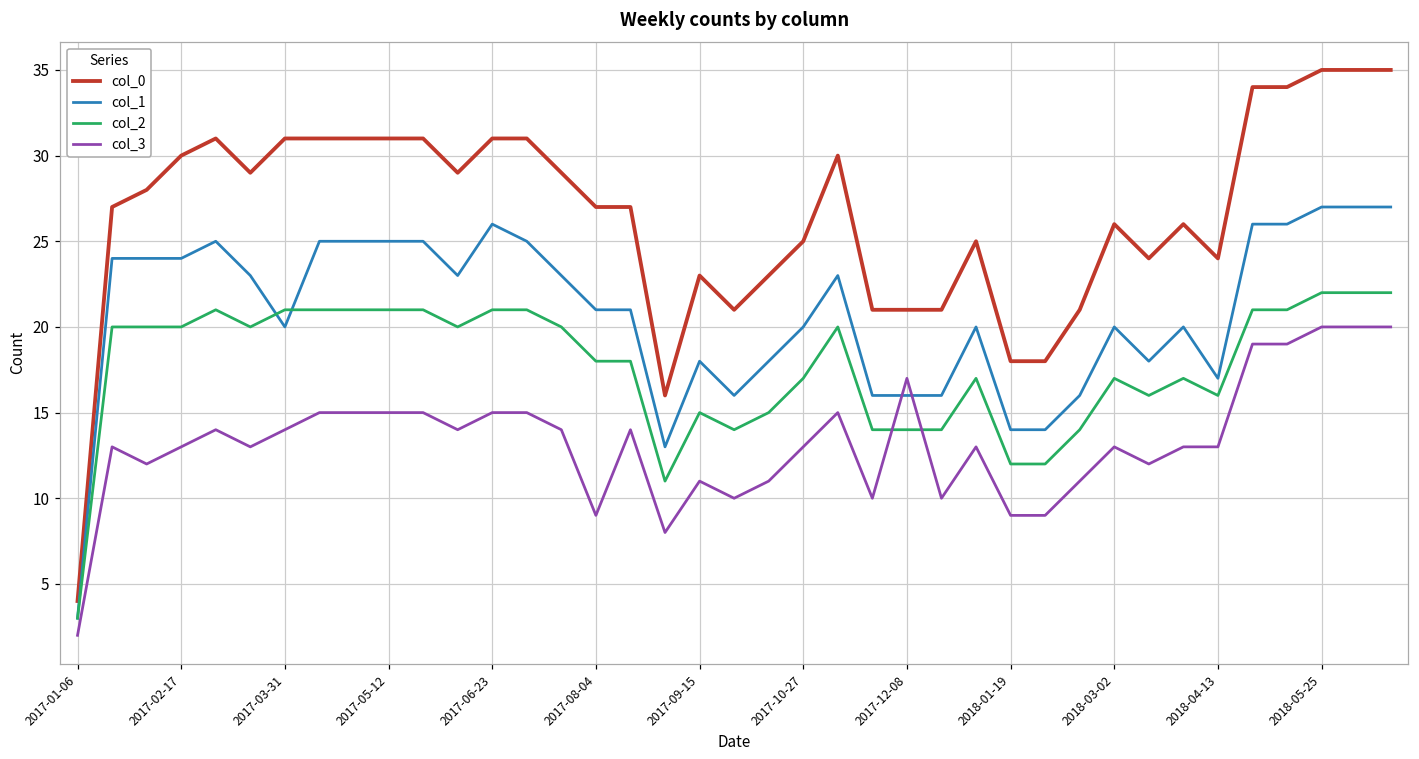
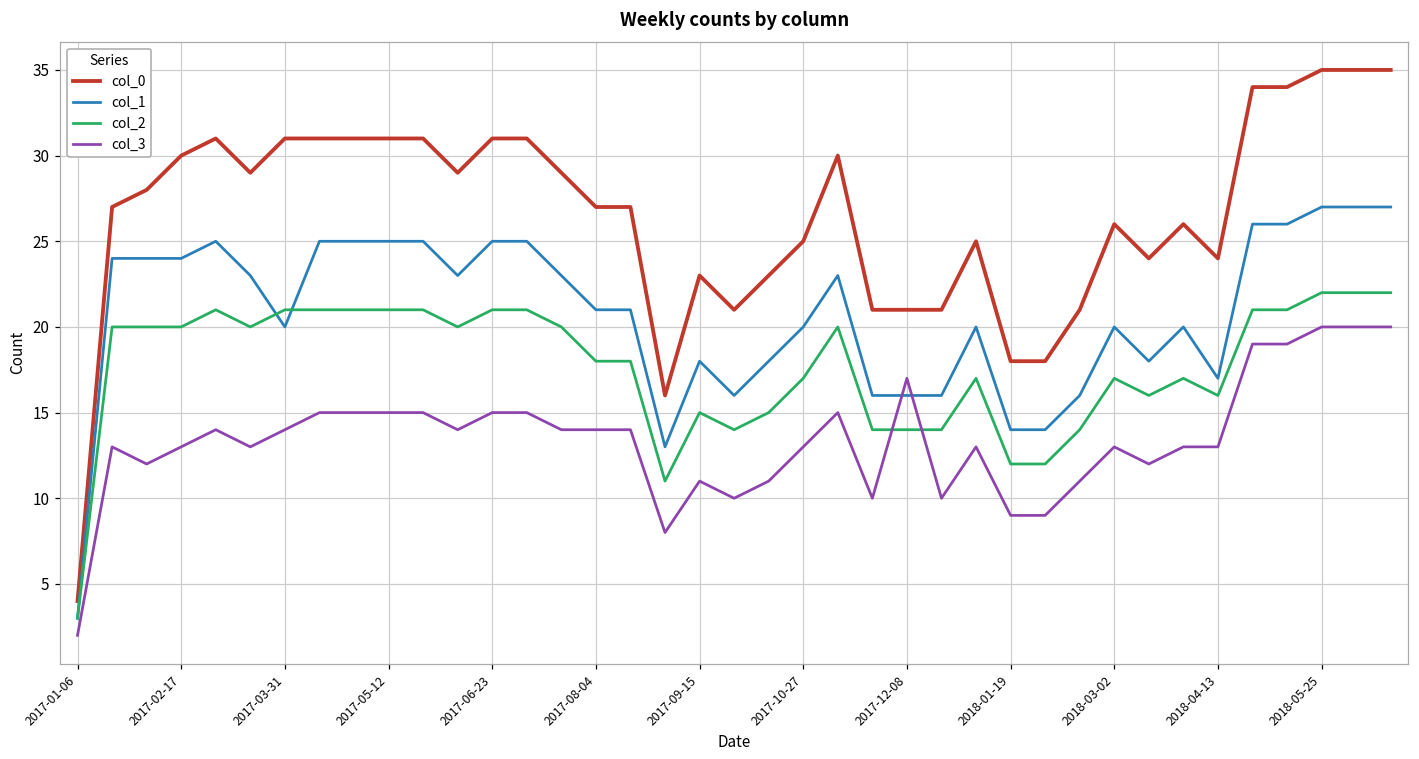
col_1, 2017-06-23: 26 -> 25
col_3, 2017-08-04: 9 -> 14
